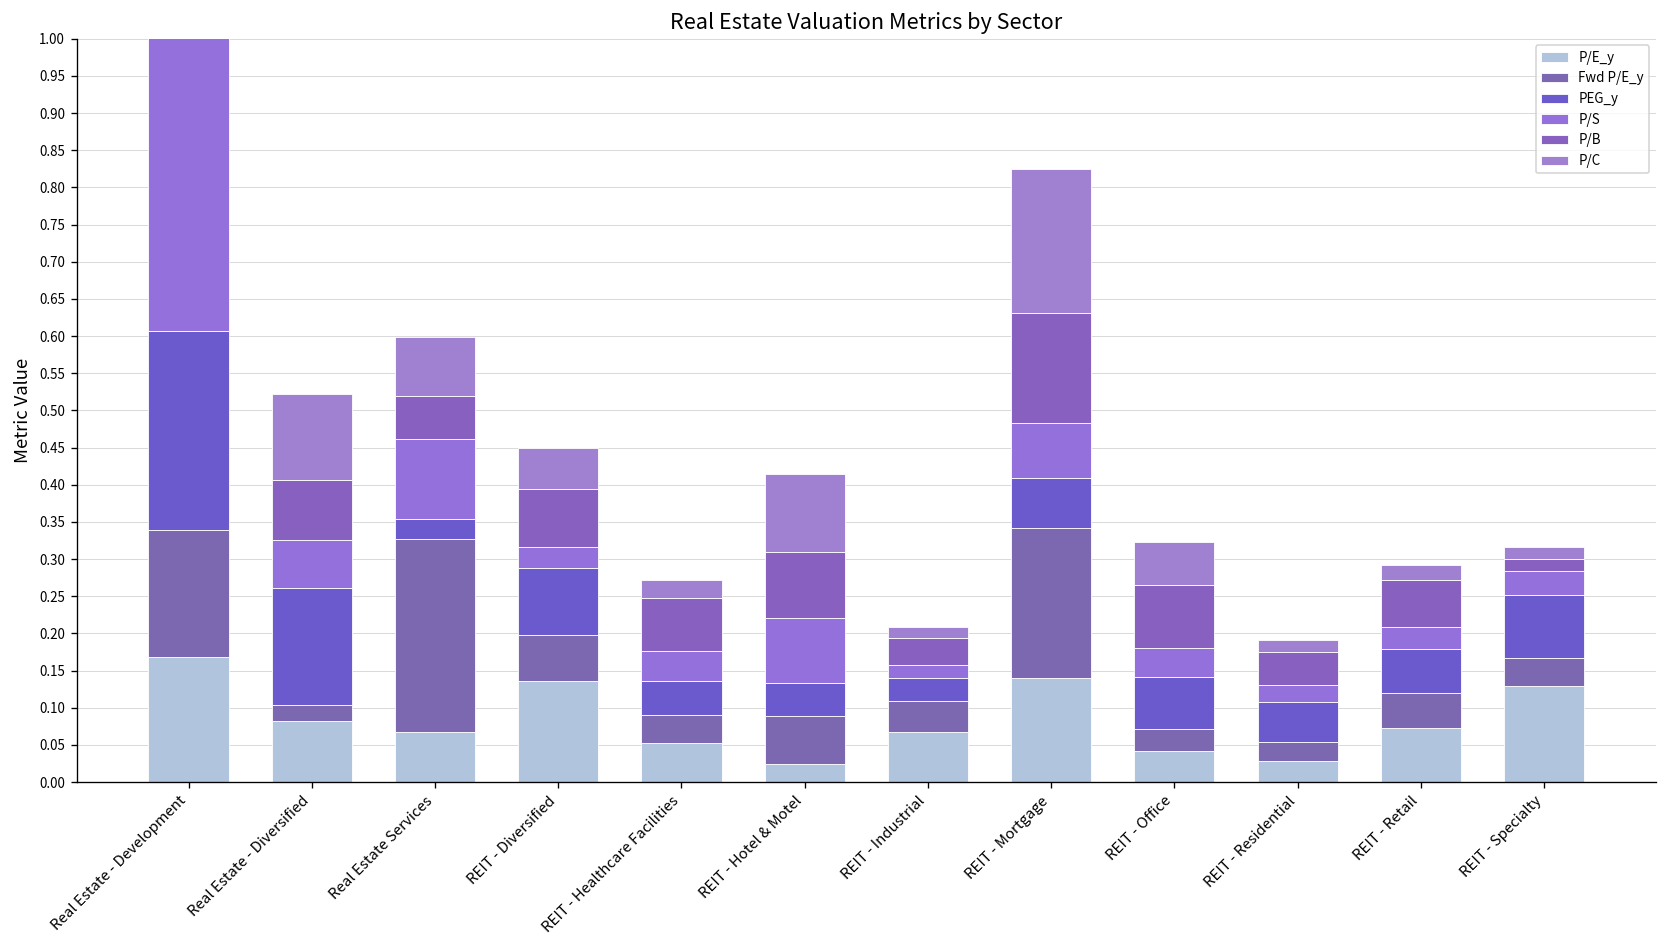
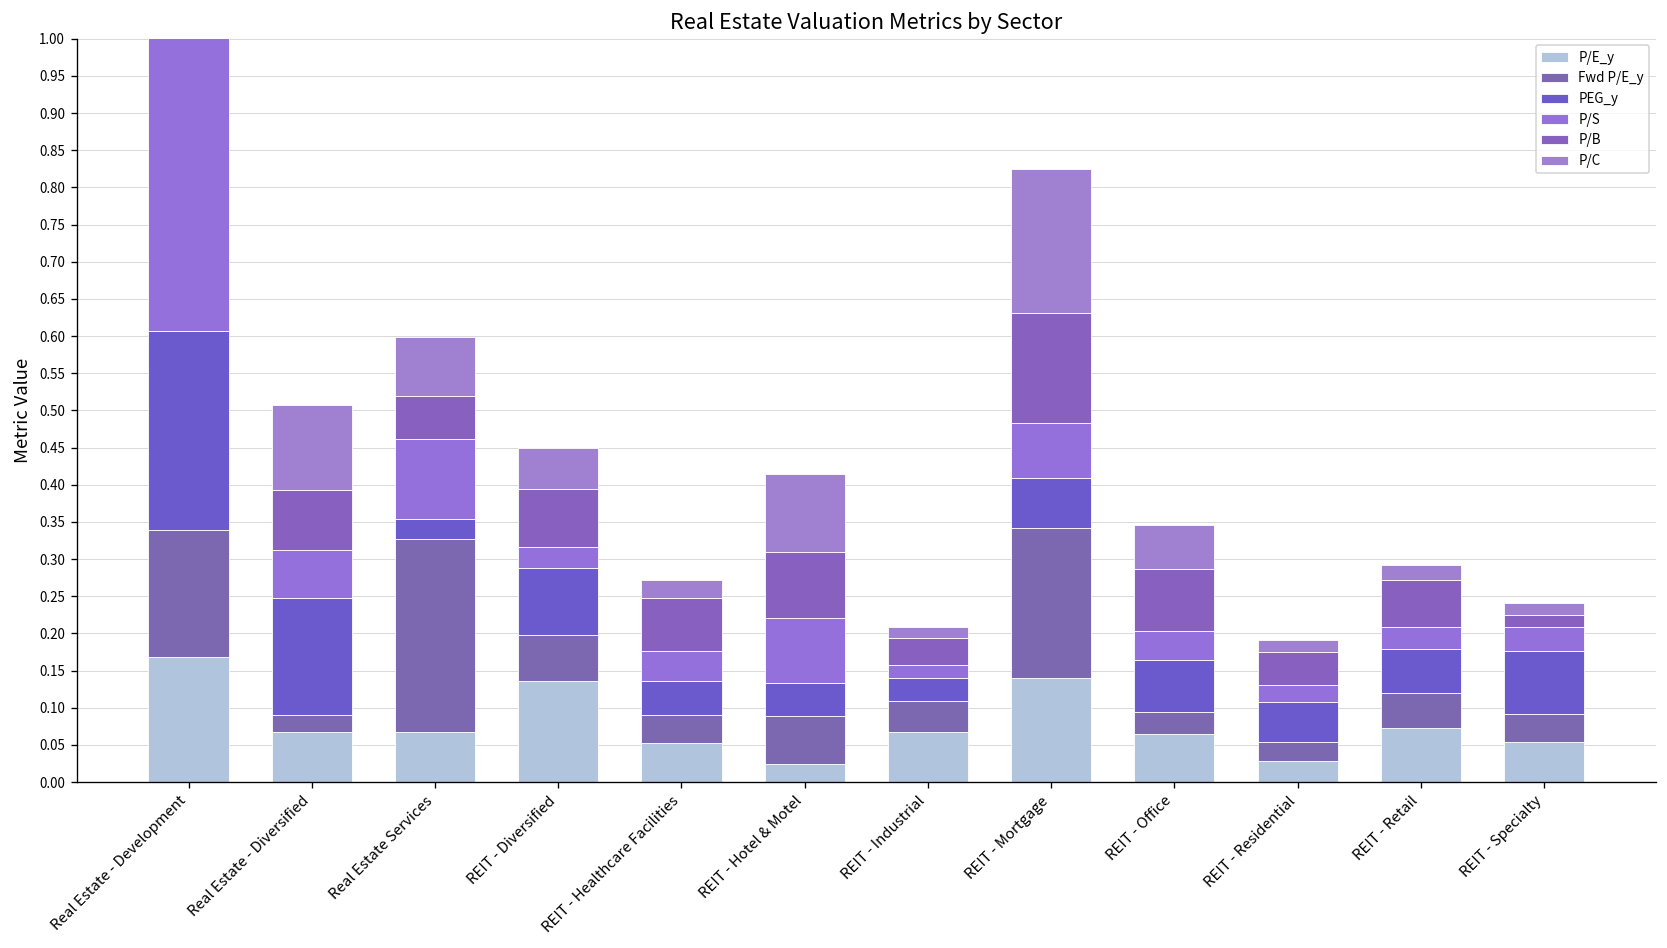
P/E_y, Real Estate - Diversified: 0.08 -> 0.07
P/E_y, REIT - Office: 0.04 -> 0.06
P/E_y, REIT - Specialty: 0.13 -> 0.05
